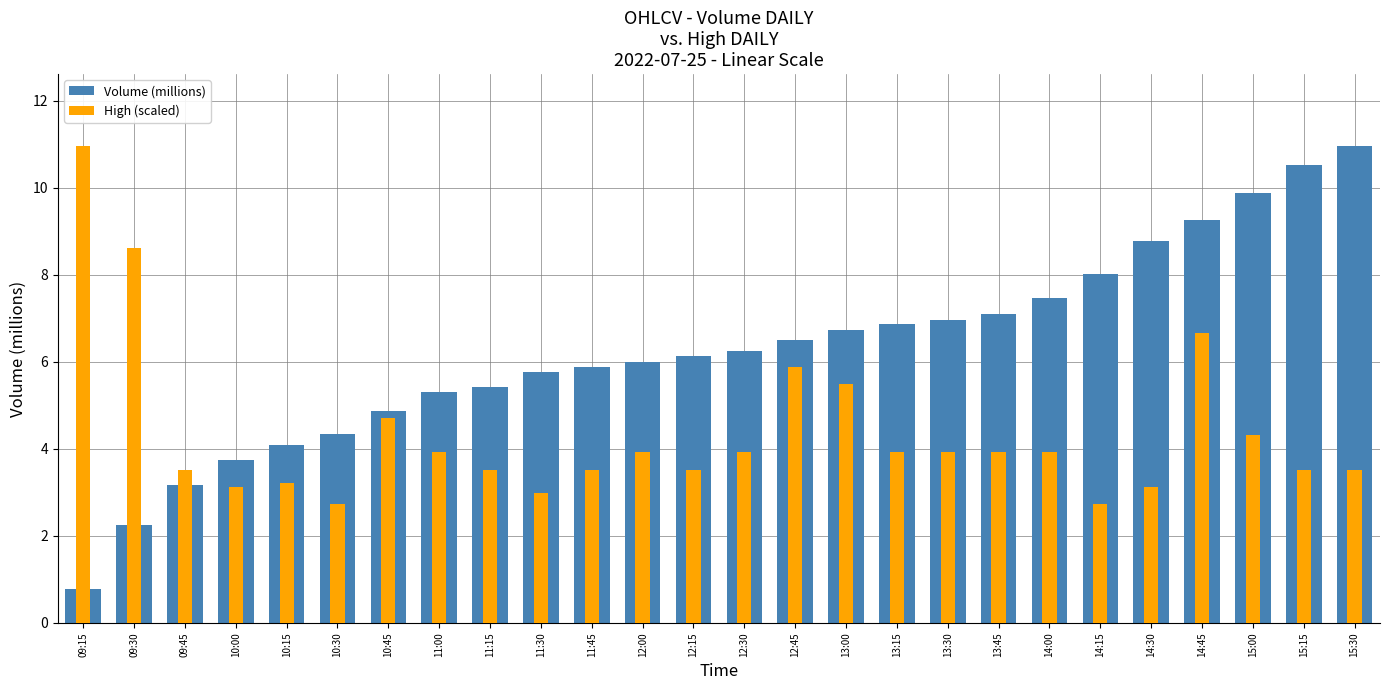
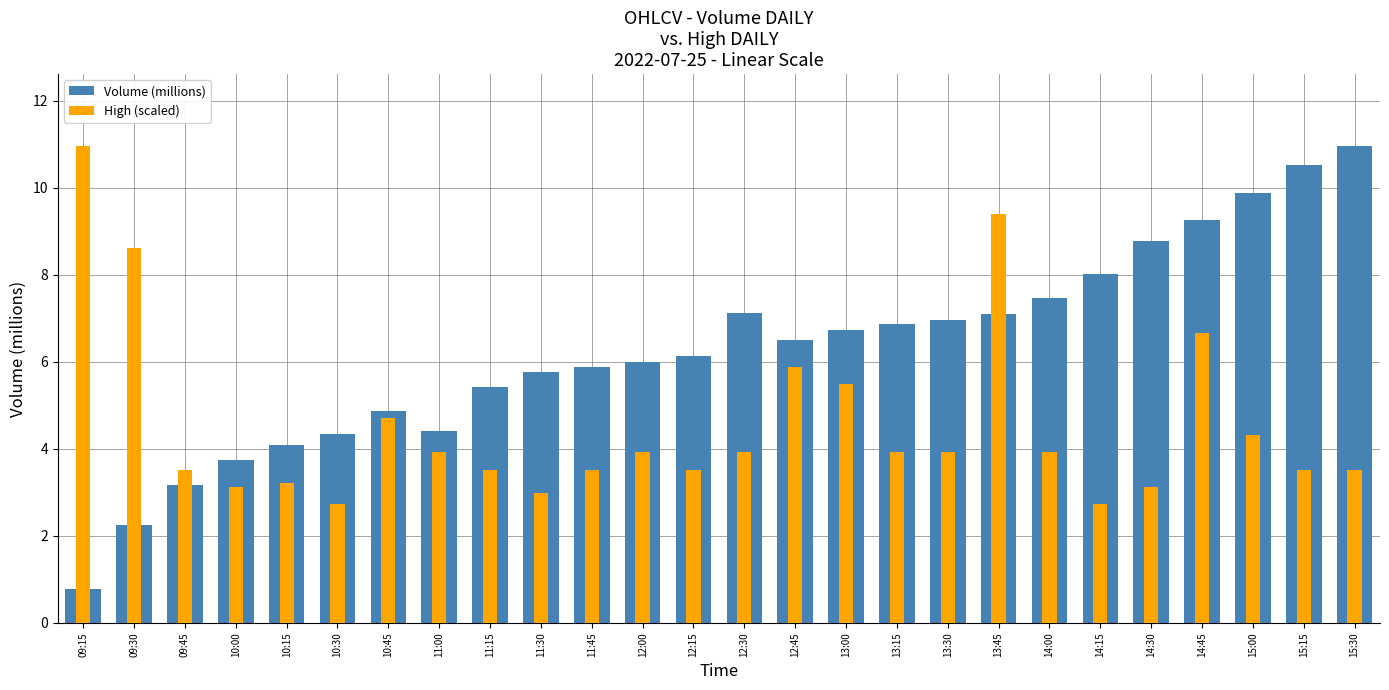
Volume (millions), 11:00: 5.3 -> 4.4
Volume (millions), 12:30: 6.3 -> 7.1
High (scaled), 13:45: 3.9 -> 9.4
